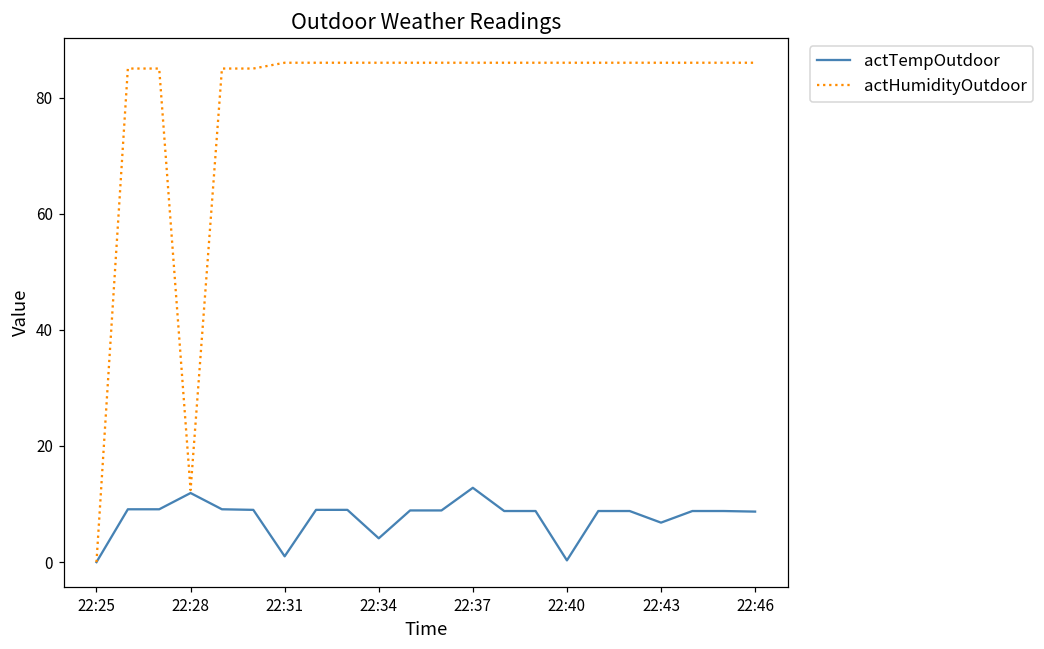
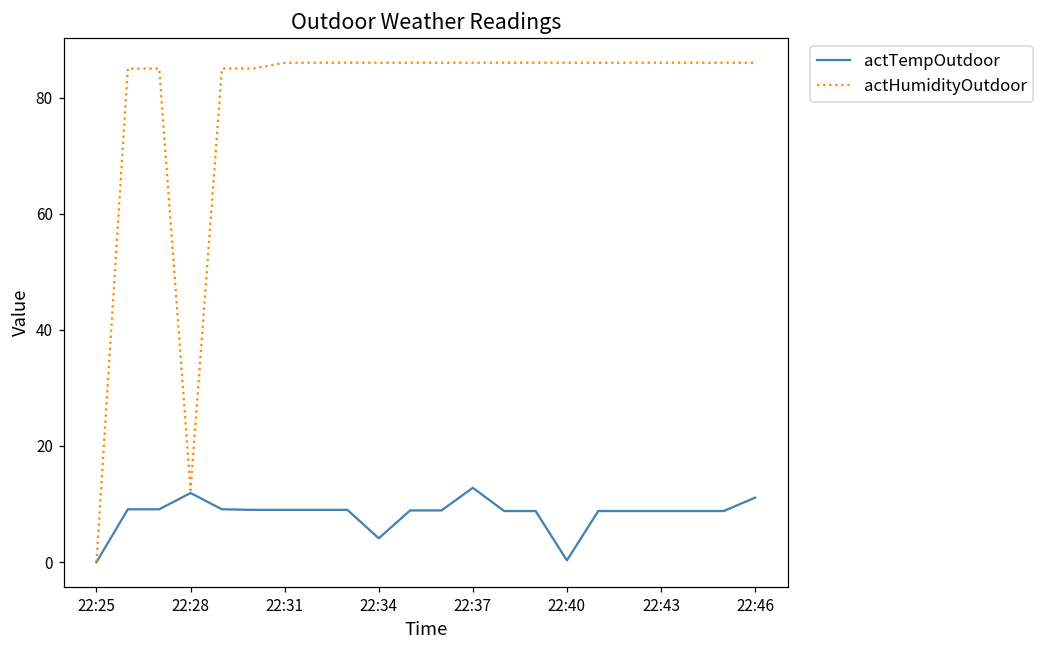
actTempOutdoor, 22:31: 1 -> 9
actTempOutdoor, 22:43: 7 -> 9
actTempOutdoor, 22:46: 9 -> 11
